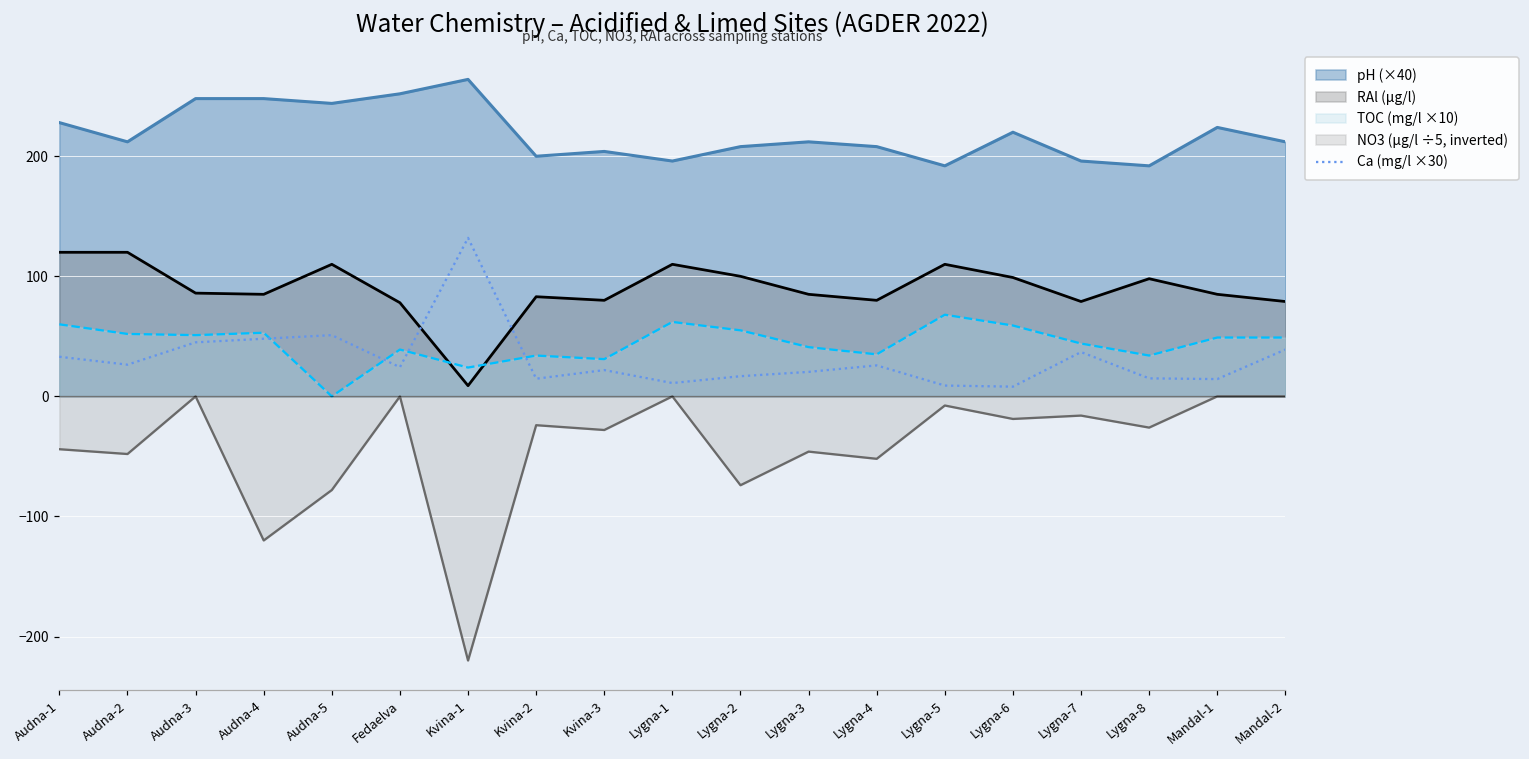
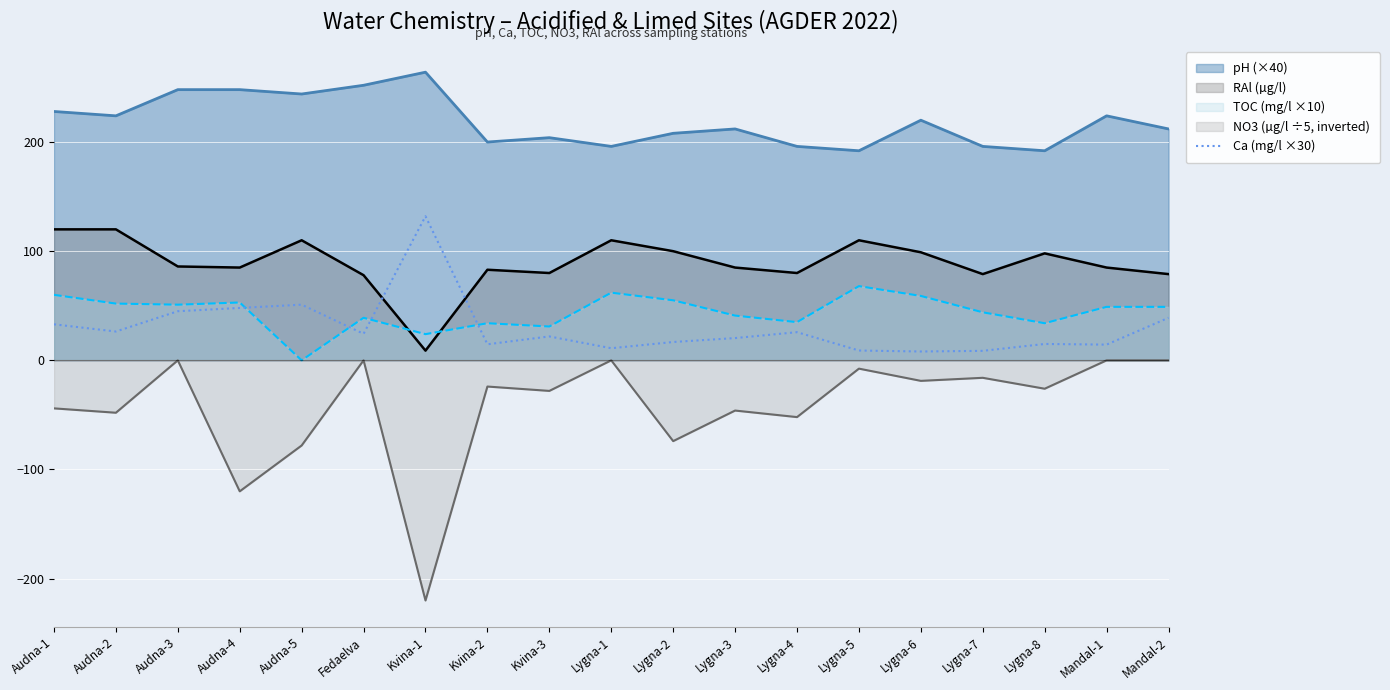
pH (×40), Audna-2: 212 -> 224
pH (×40), Lygna-4: 208 -> 196
Ca (mg/l ×30), Lygna-7: 37 -> 9
